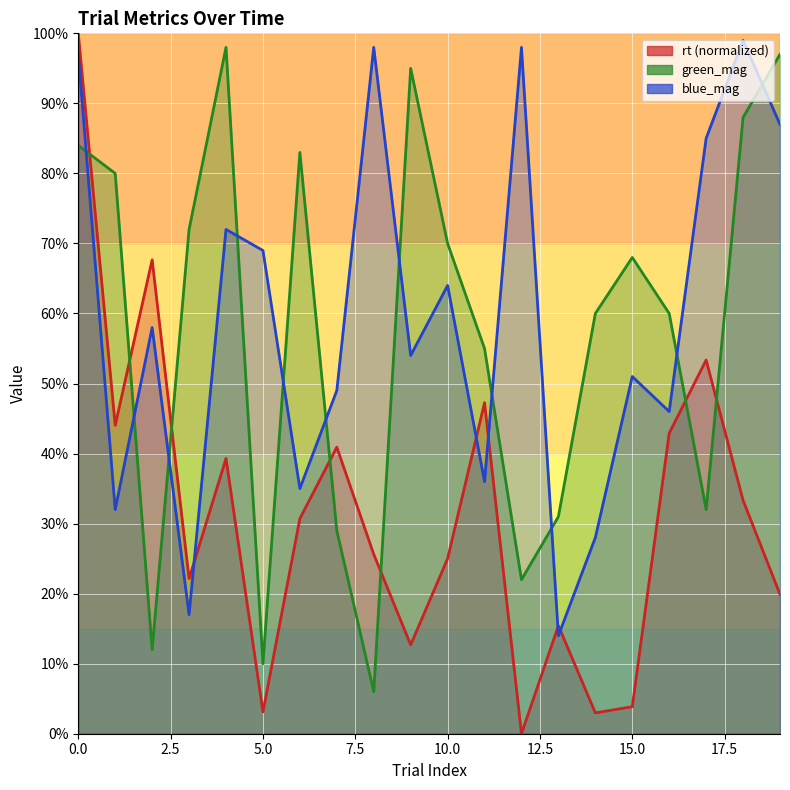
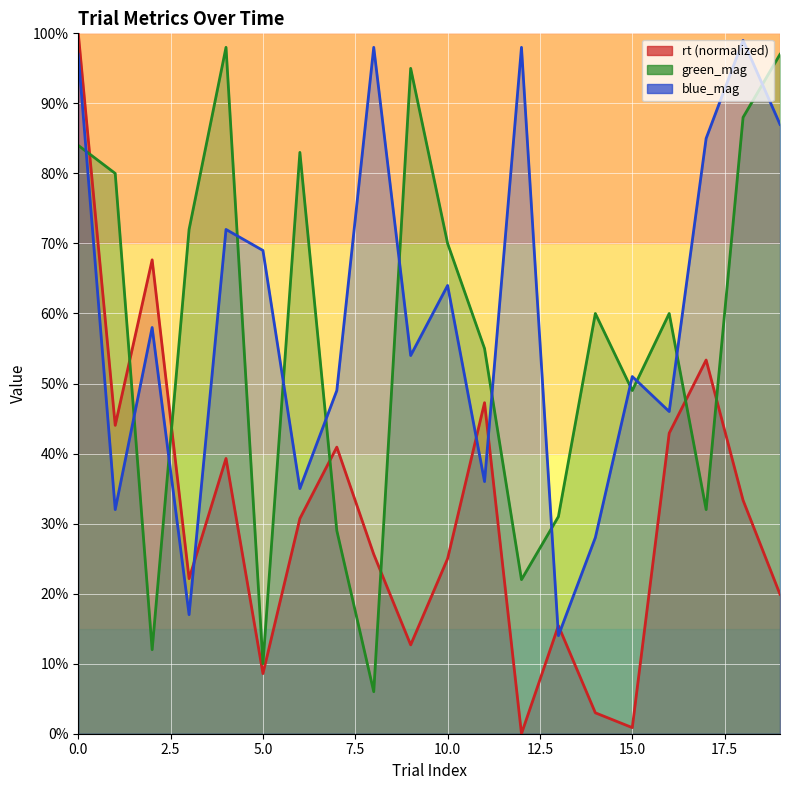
rt (normalized), 5.0: 3% -> 9%
rt (normalized), 15.0: 4% -> 1%
green_mag, 15.0: 68% -> 49%
